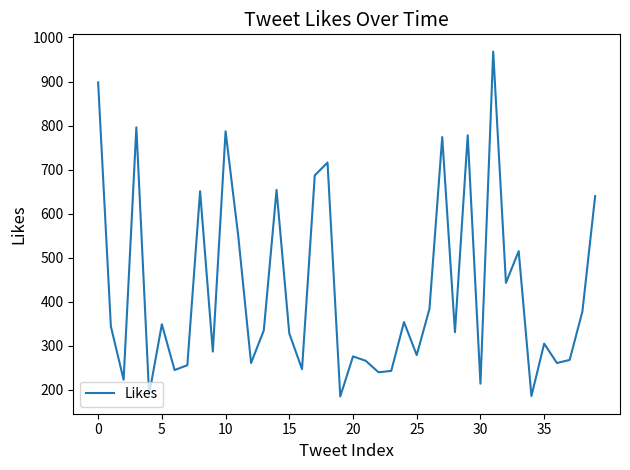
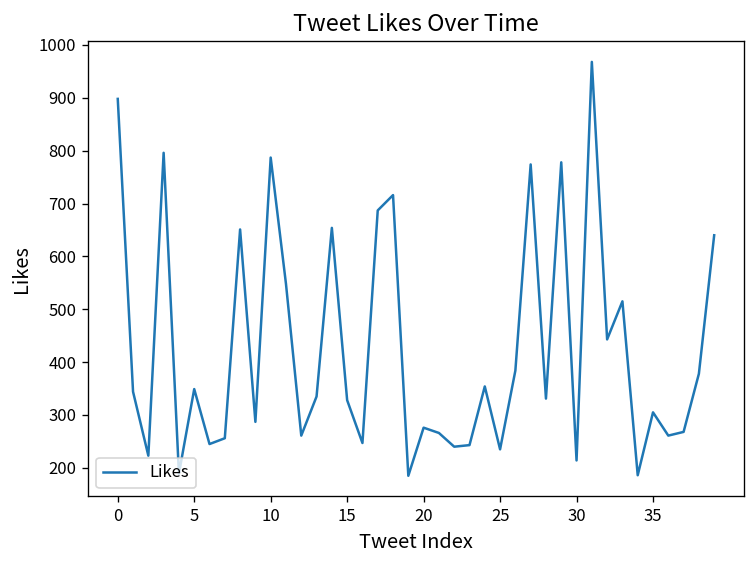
25: 280 -> 240
